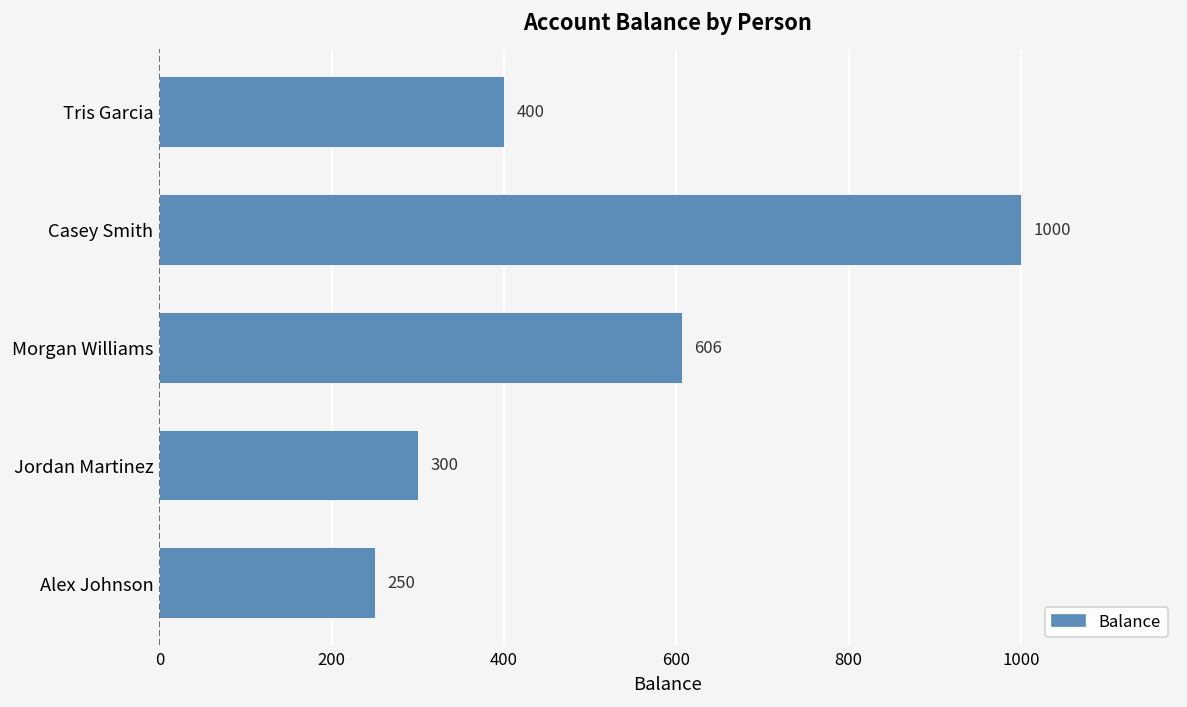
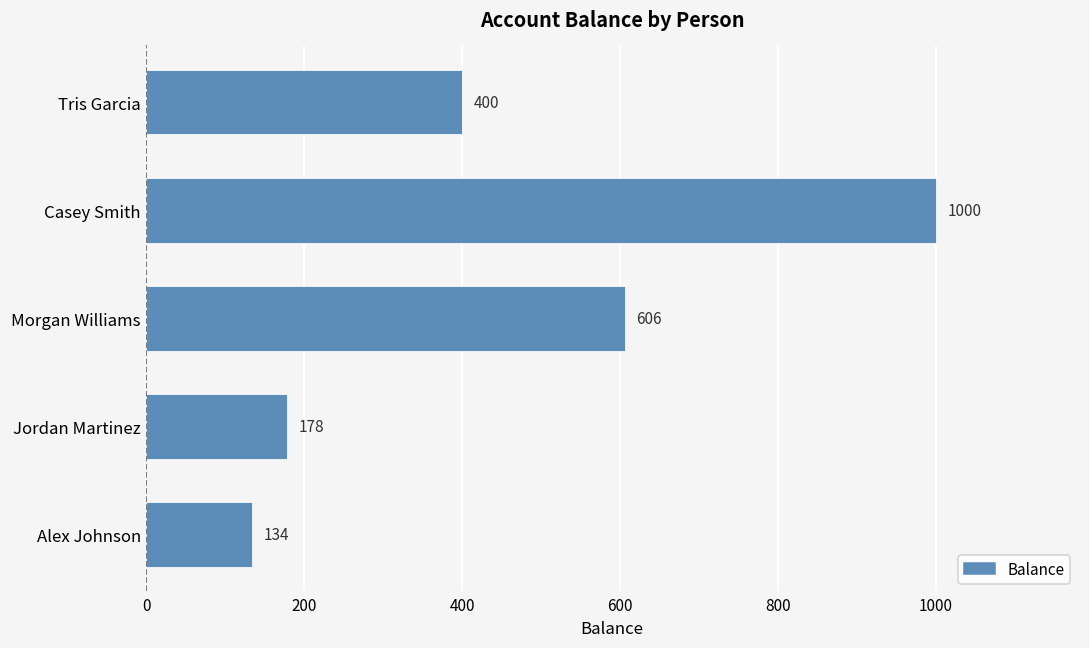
Jordan Martinez: 300 -> 178
Alex Johnson: 250 -> 134
